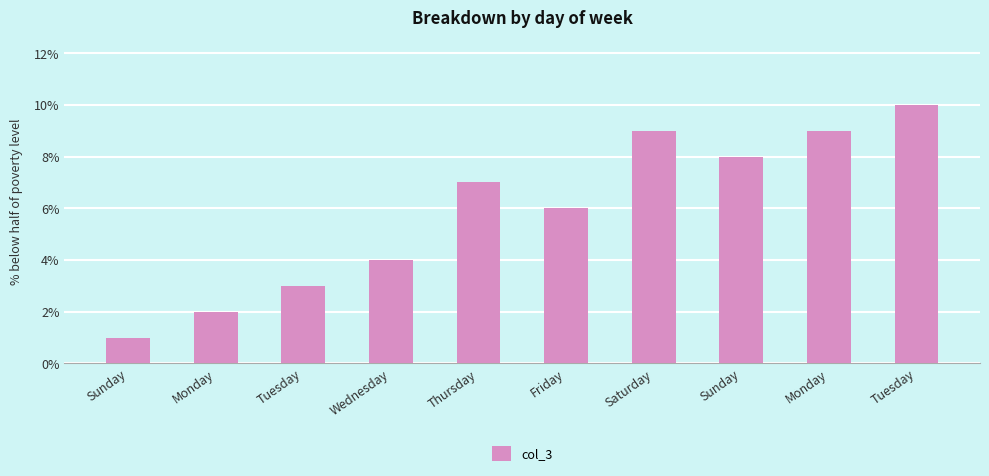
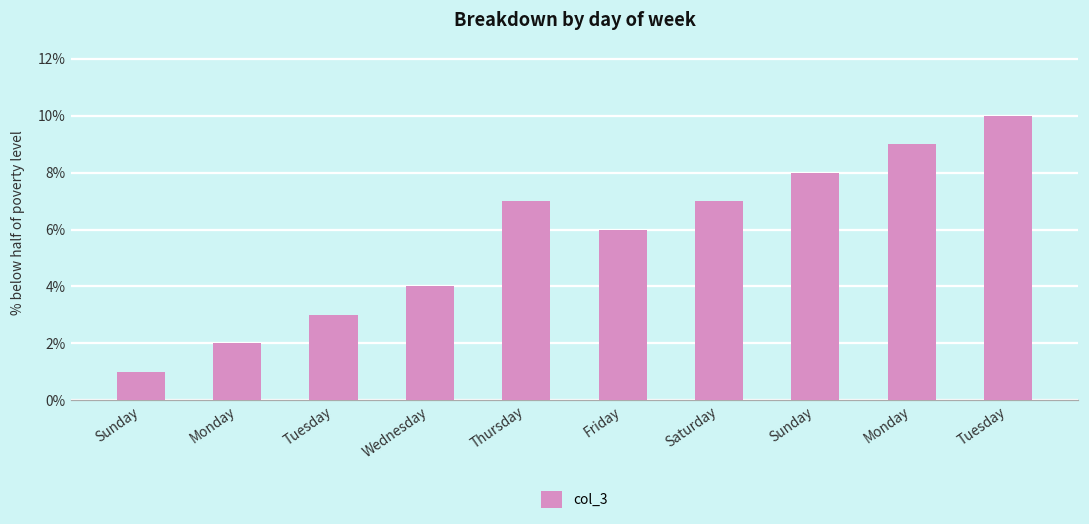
Saturday: 9% -> 7%
